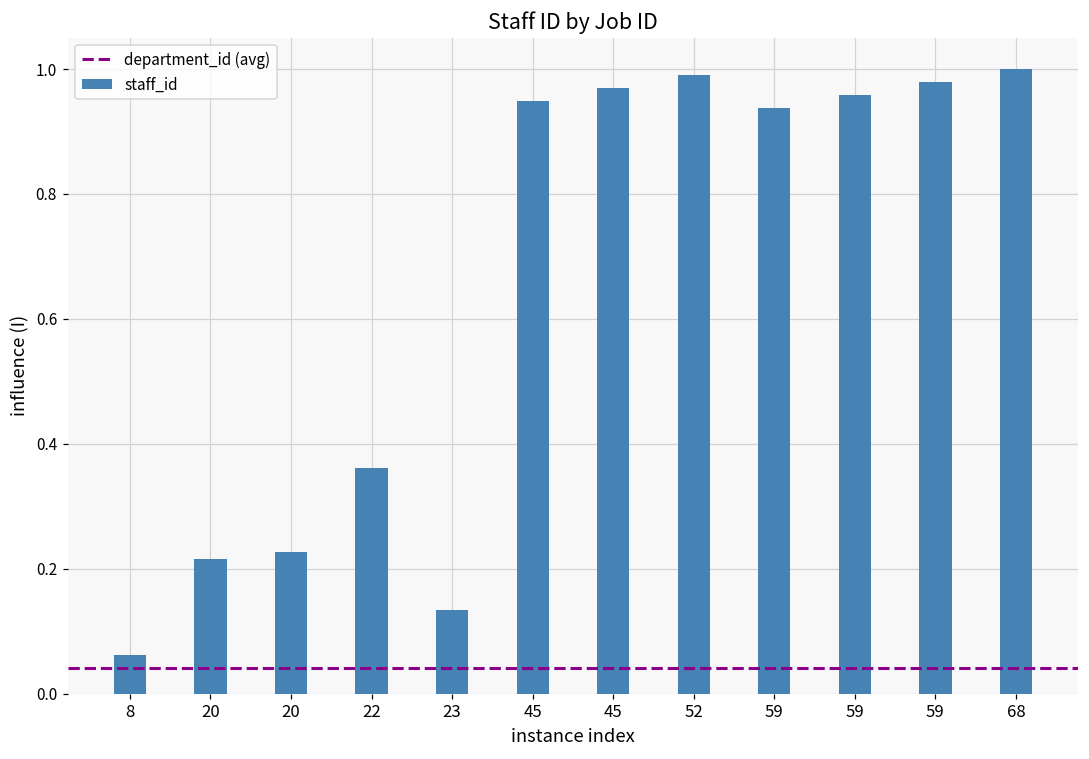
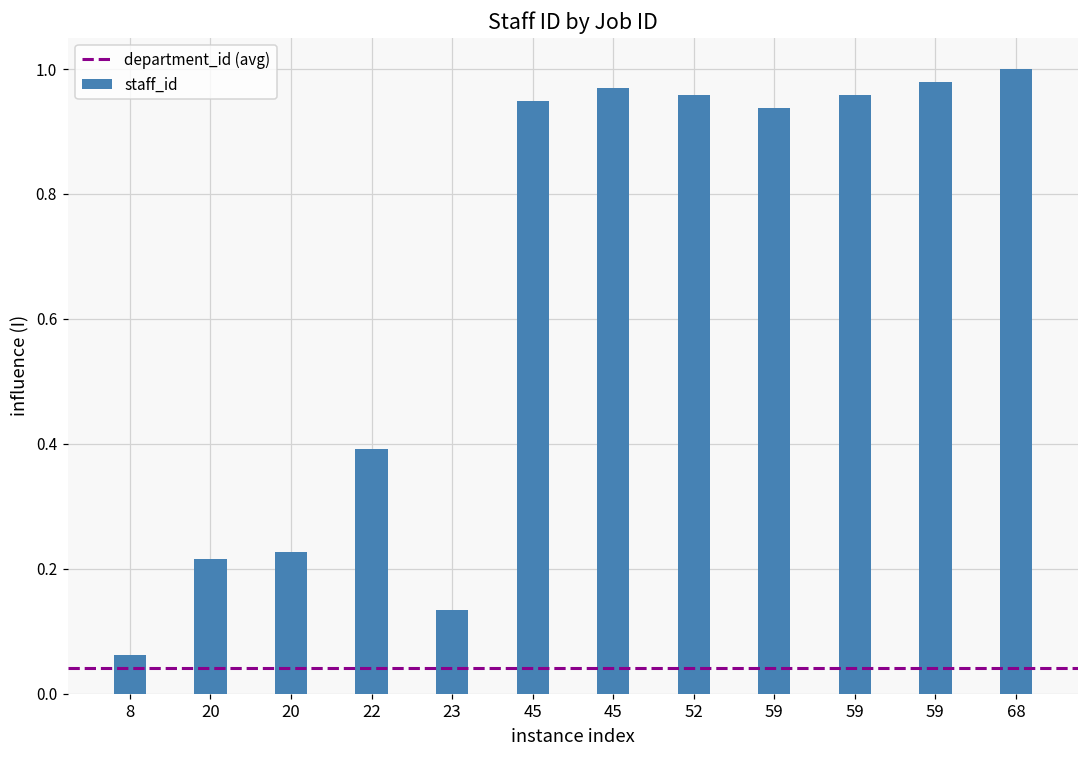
22: 0.36 -> 0.39
52: 0.99 -> 0.96
